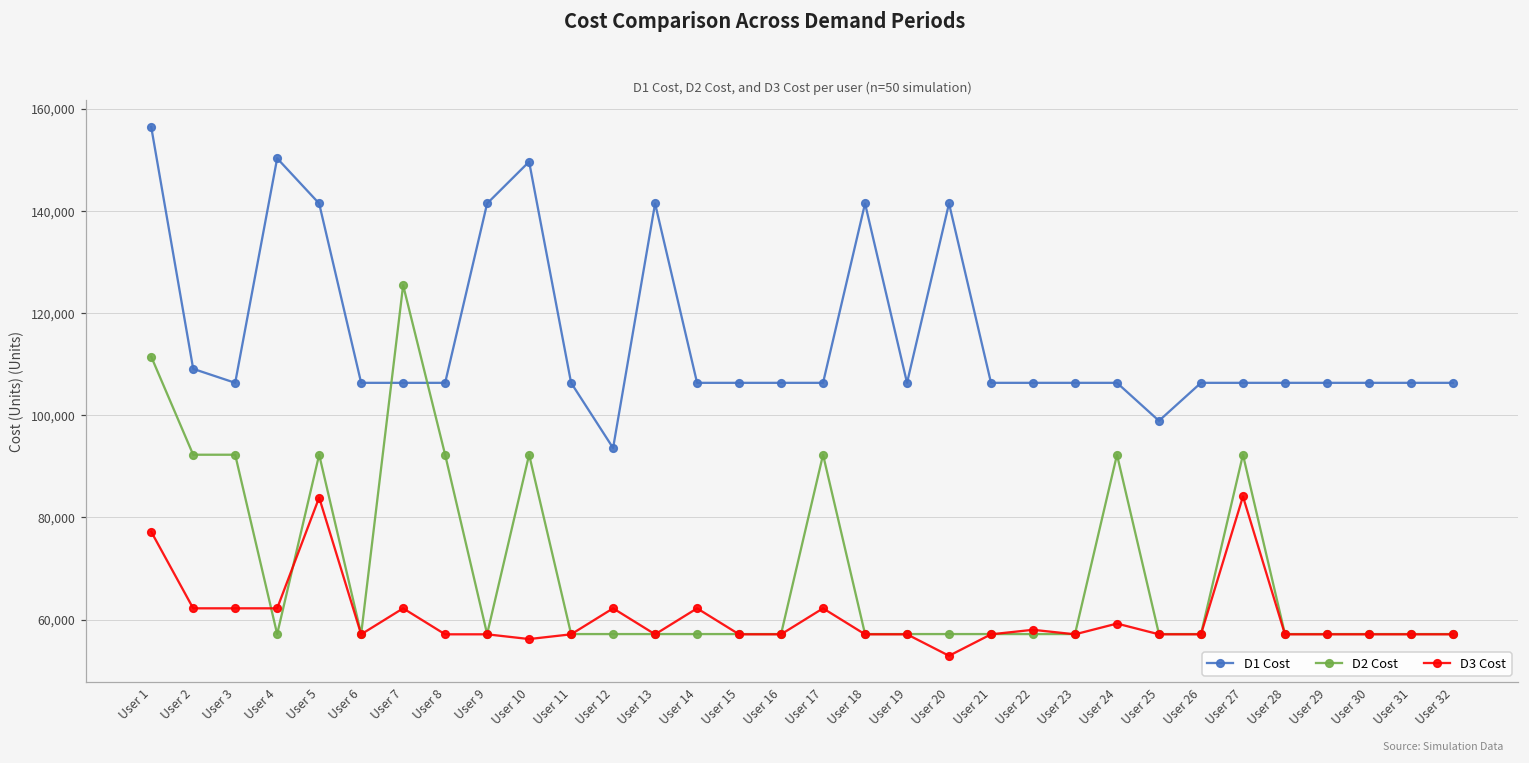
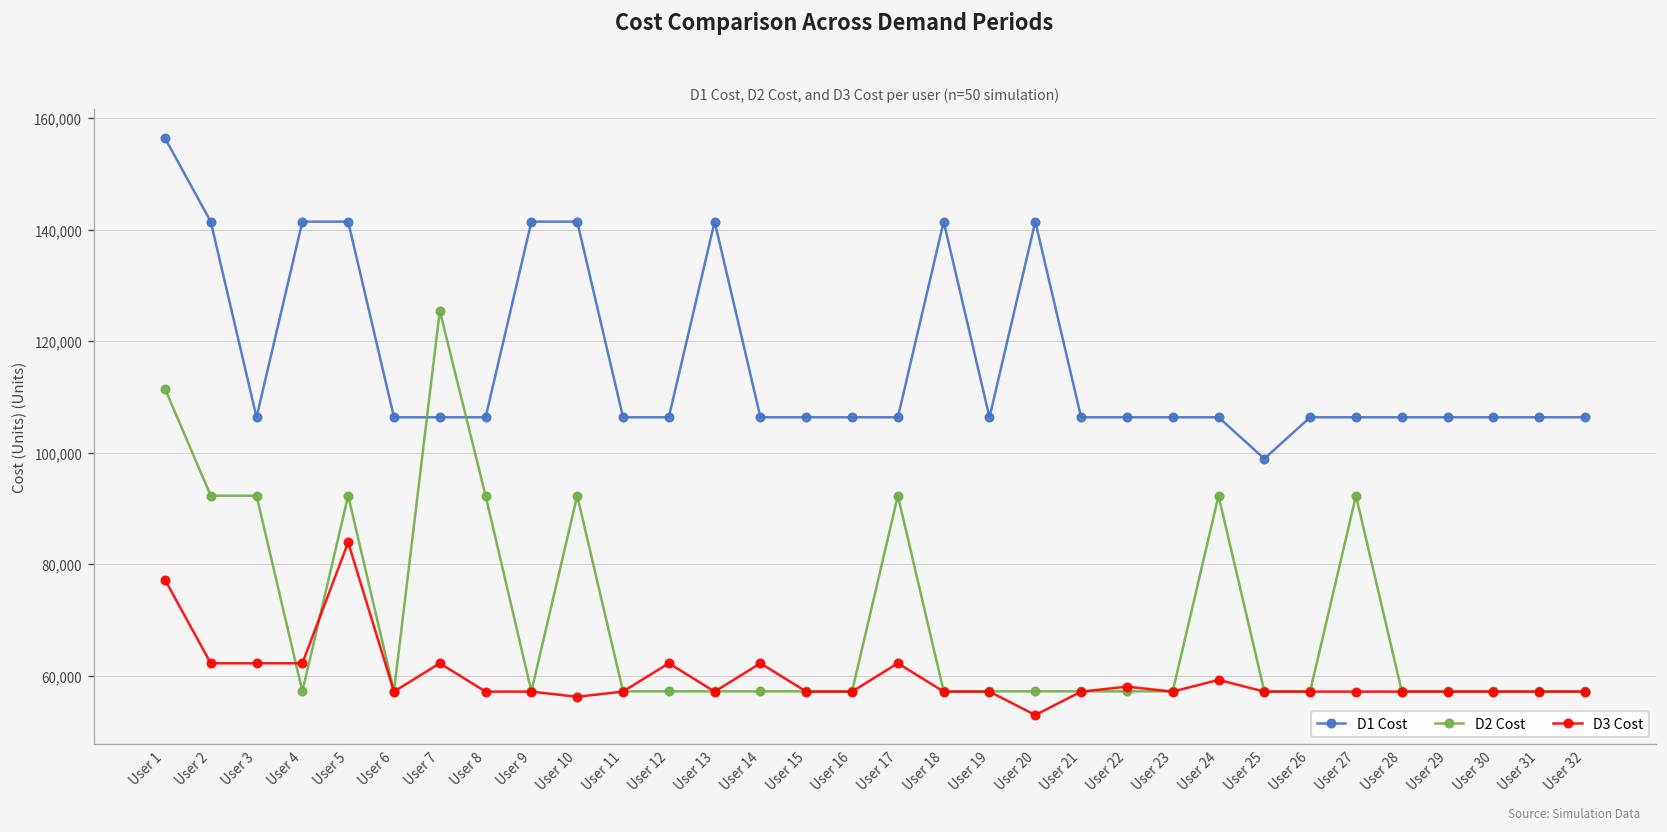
D1 Cost, User 2: 109,000 -> 141,000
D1 Cost, User 4: 150,000 -> 141,000
D1 Cost, User 10: 150,000 -> 141,000
D1 Cost, User 12: 94,000 -> 106,000
D3 Cost, User 27: 84,000 -> 57,000
